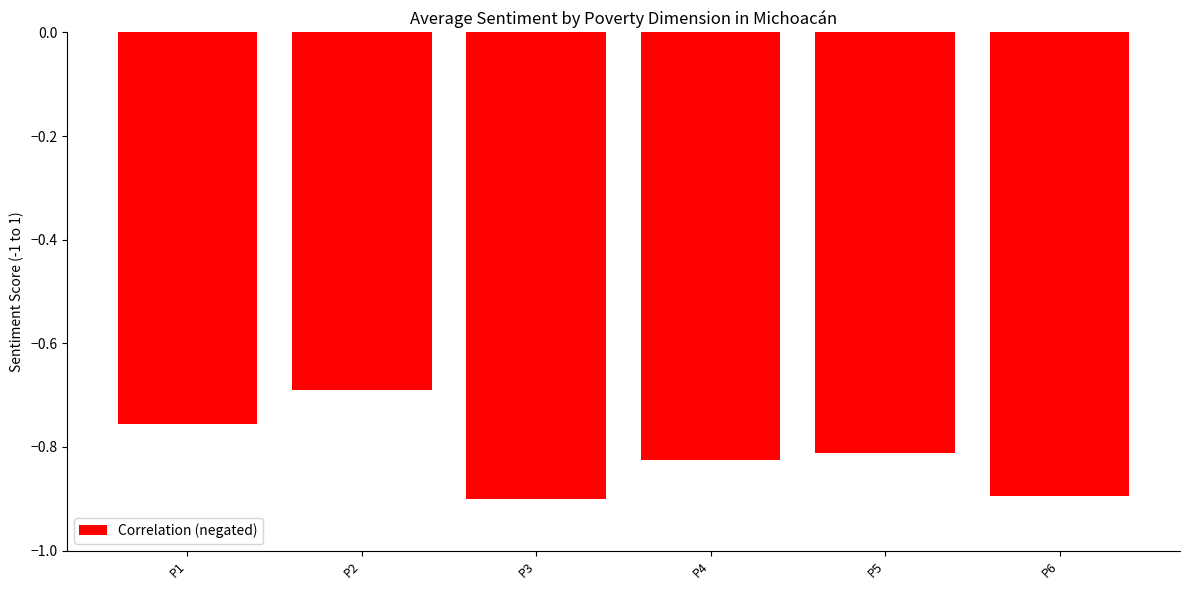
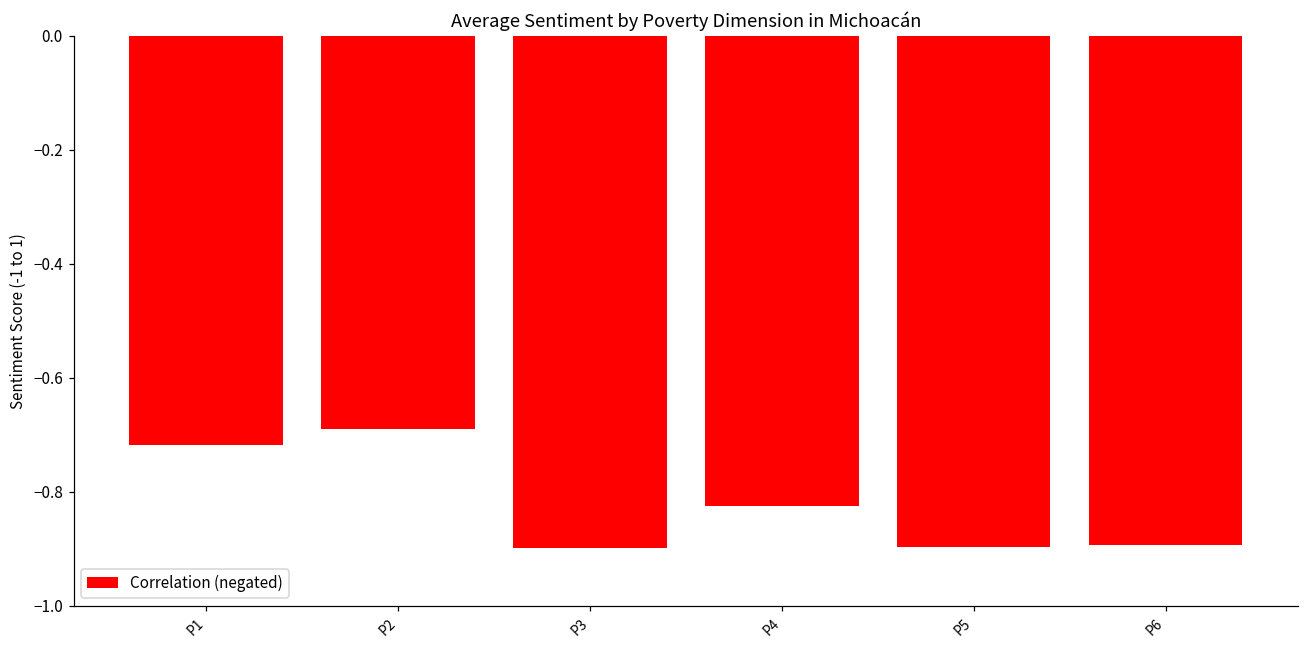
P1: -0.76 -> -0.72
P5: -0.81 -> -0.90
